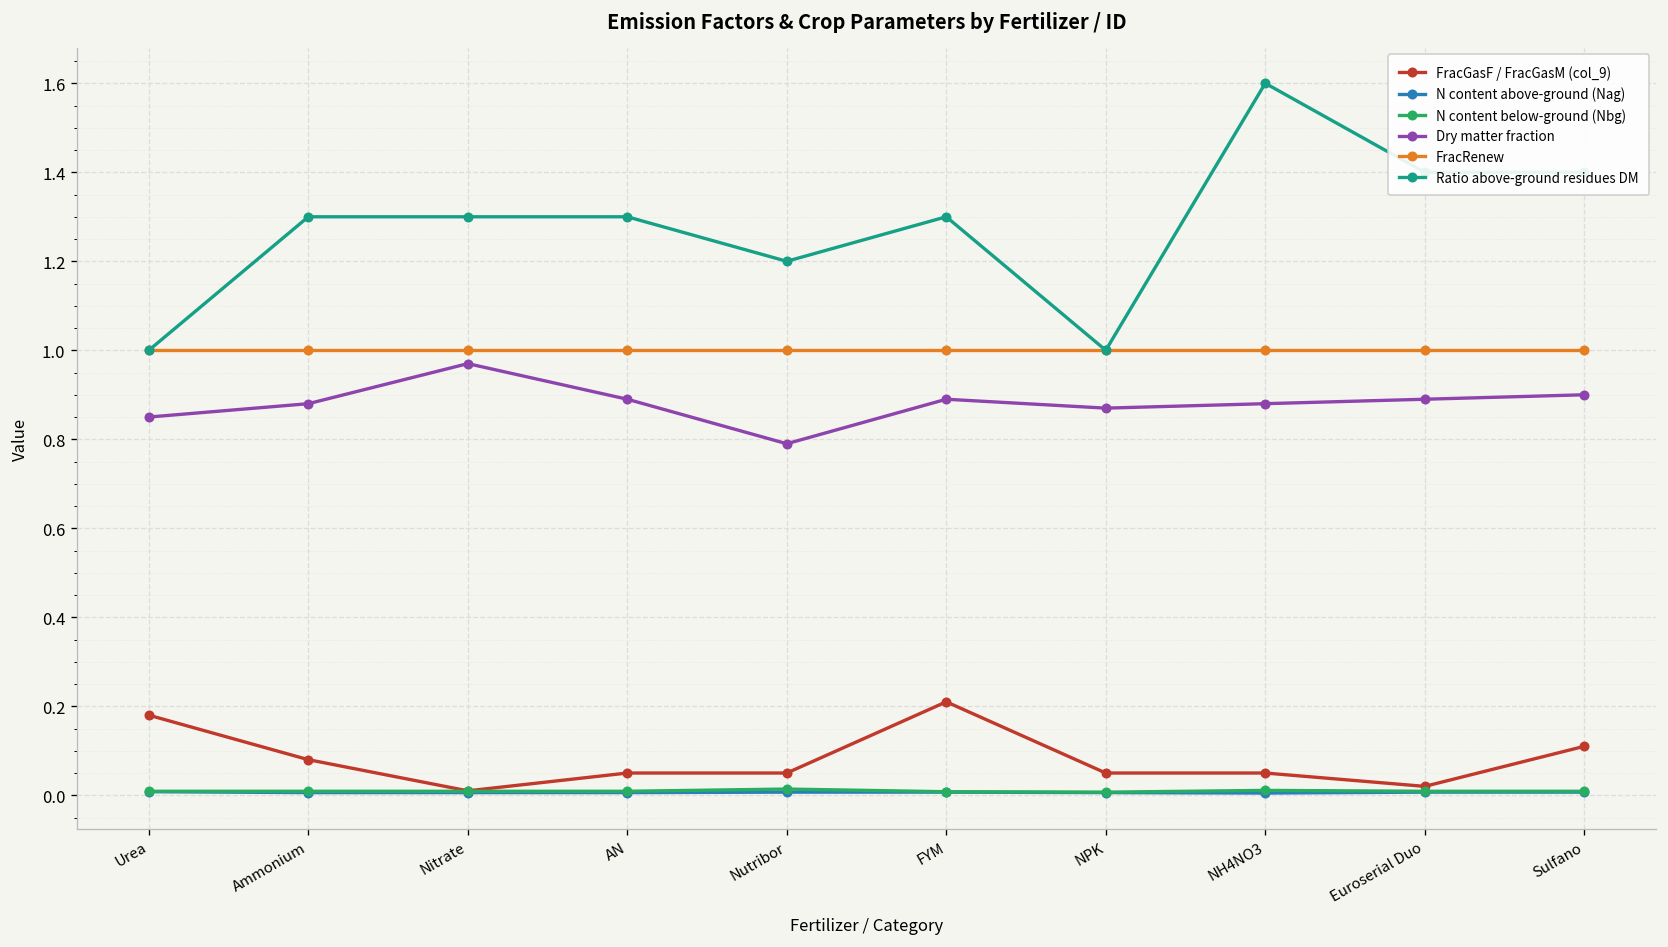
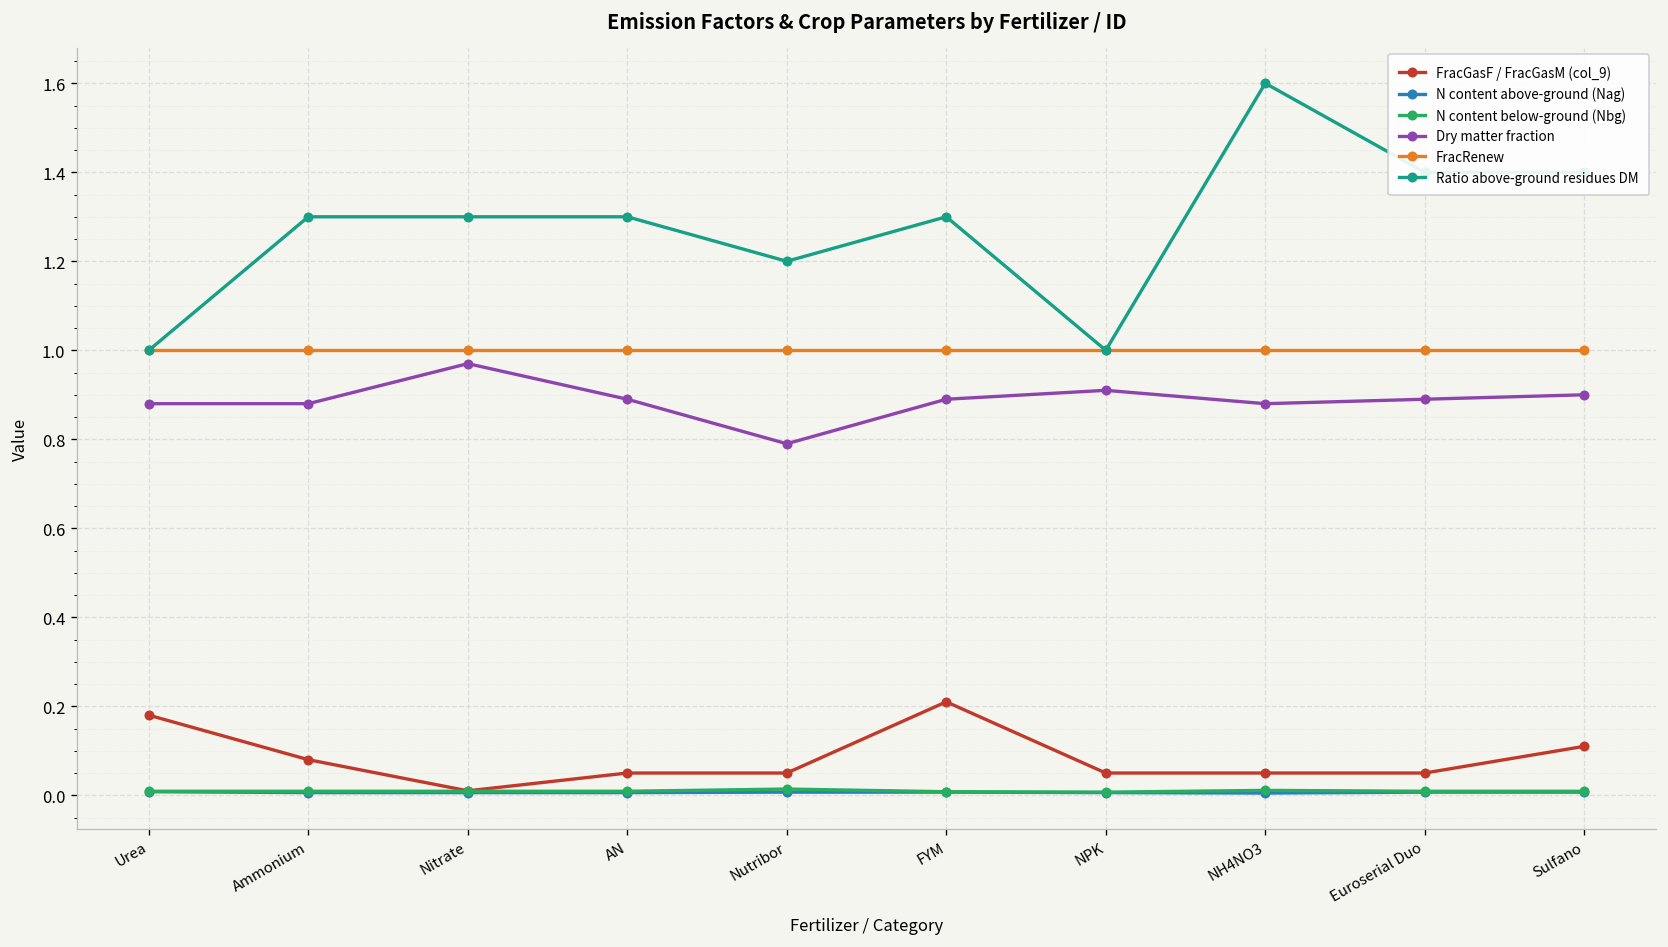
Dry matter fraction, Urea: 0.85 -> 0.88
Dry matter fraction, NPK: 0.87 -> 0.91
FracGasF / FracGasM (col_9), Euroserial Duo: 0.02 -> 0.05
